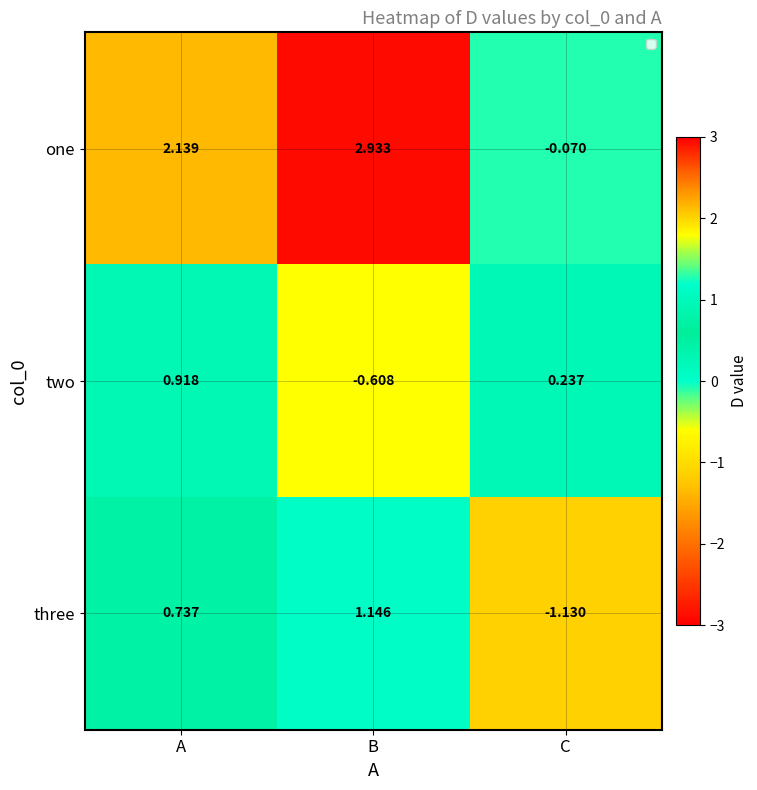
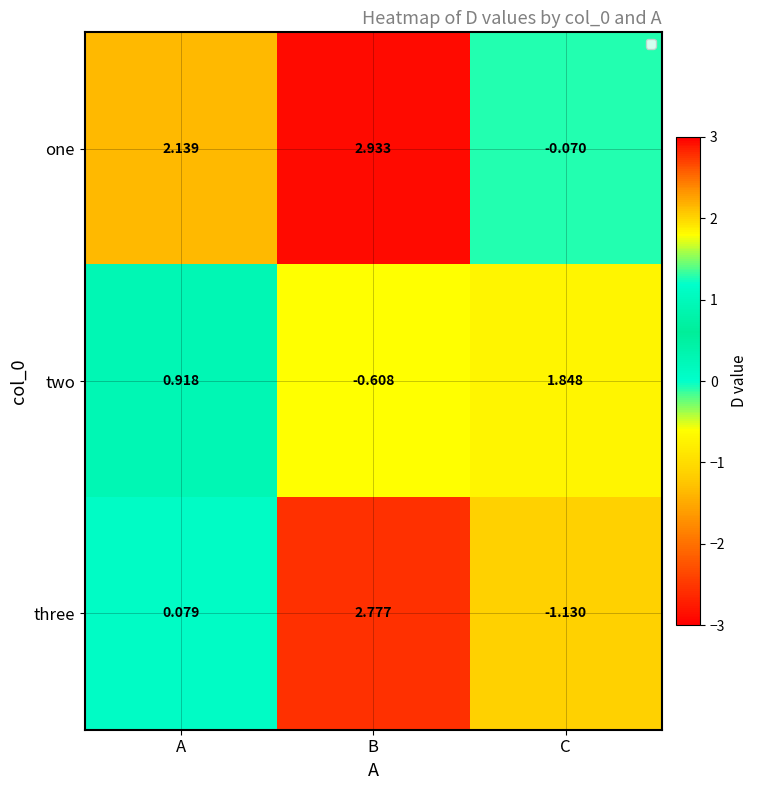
two, C: 0.237 -> 1.848
three, A: 0.737 -> 0.079
three, B: 1.146 -> 2.777
